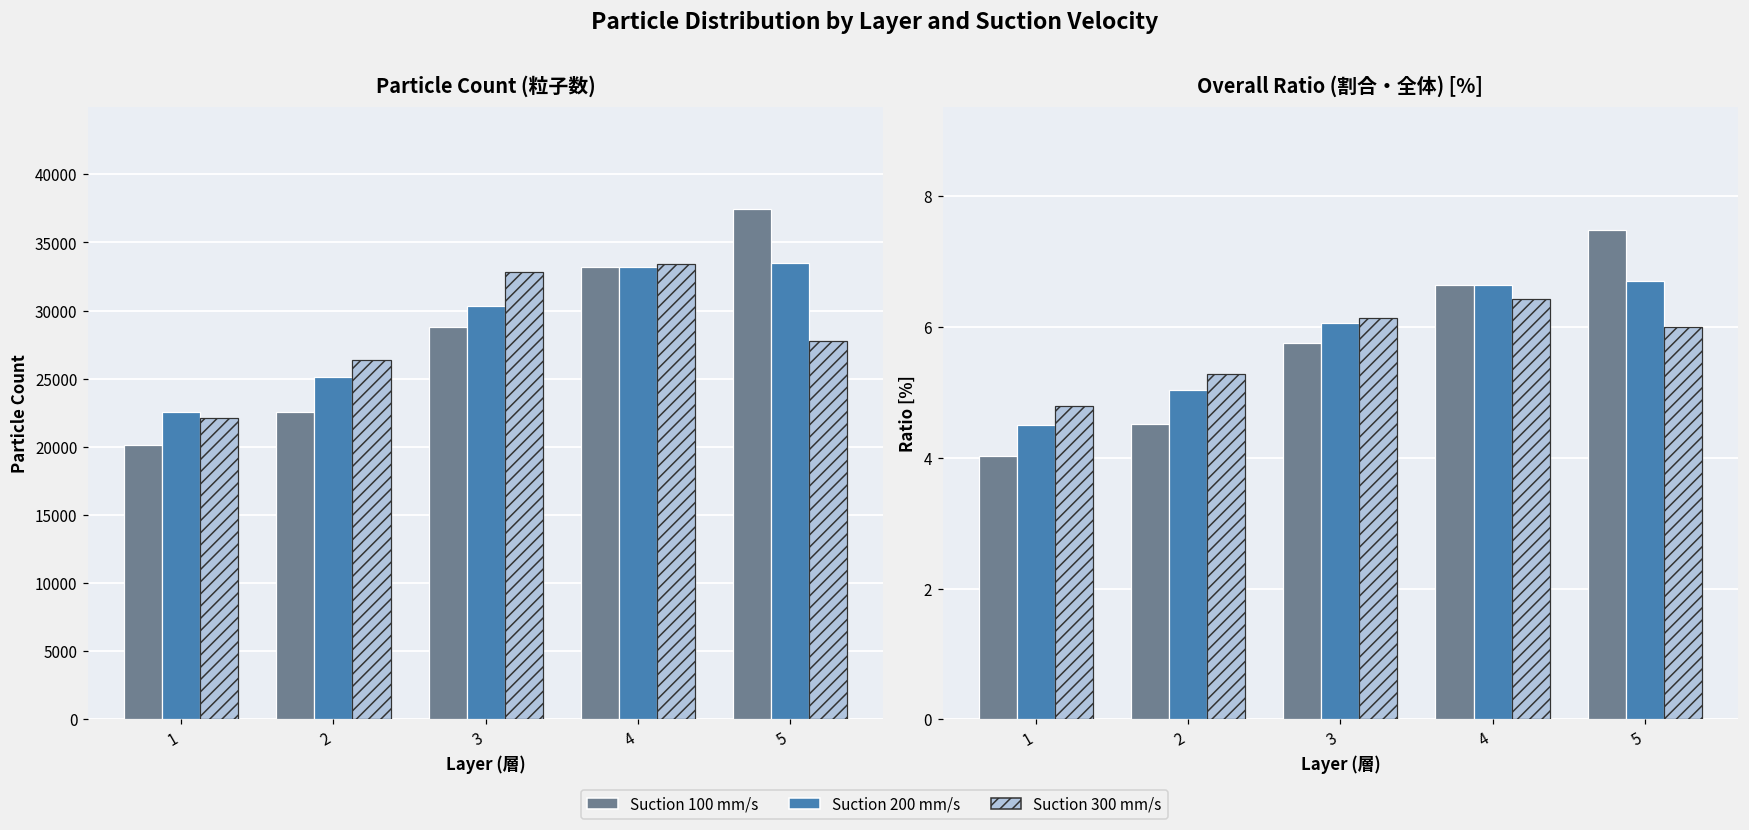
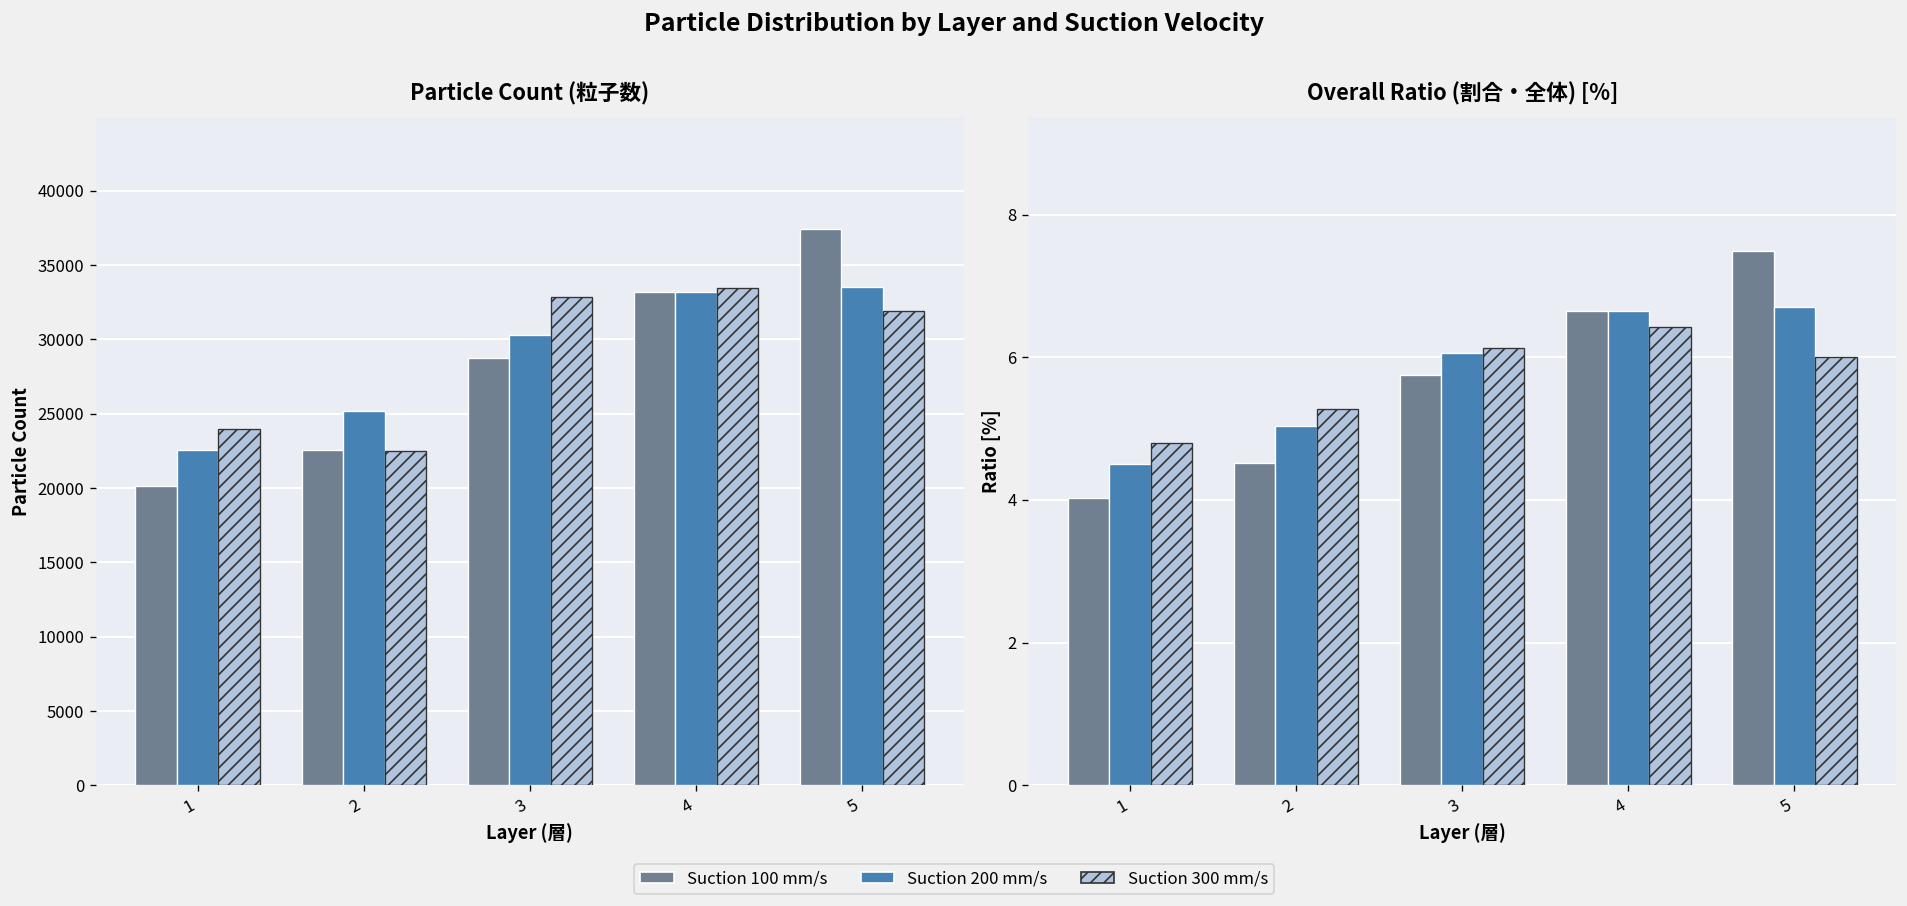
Particle Count (粒子数), Suction 300 mm/s, 1: 22100 -> 24000
Particle Count (粒子数), Suction 300 mm/s, 2: 26400 -> 22500
Particle Count (粒子数), Suction 300 mm/s, 5: 27800 -> 31900
